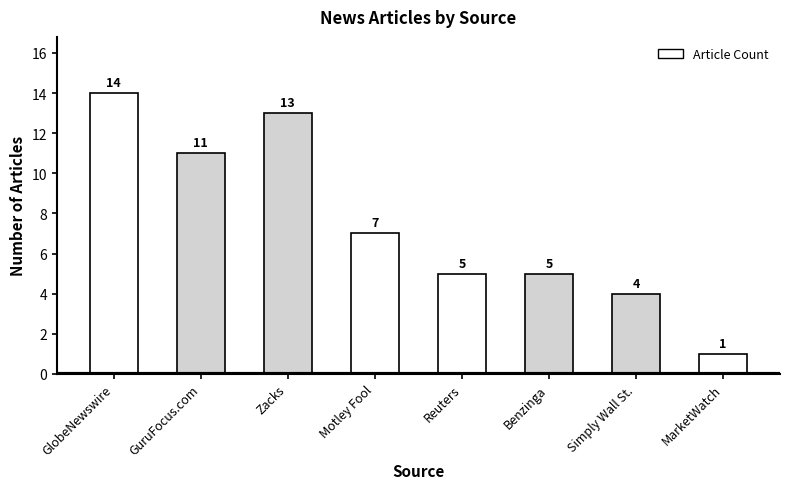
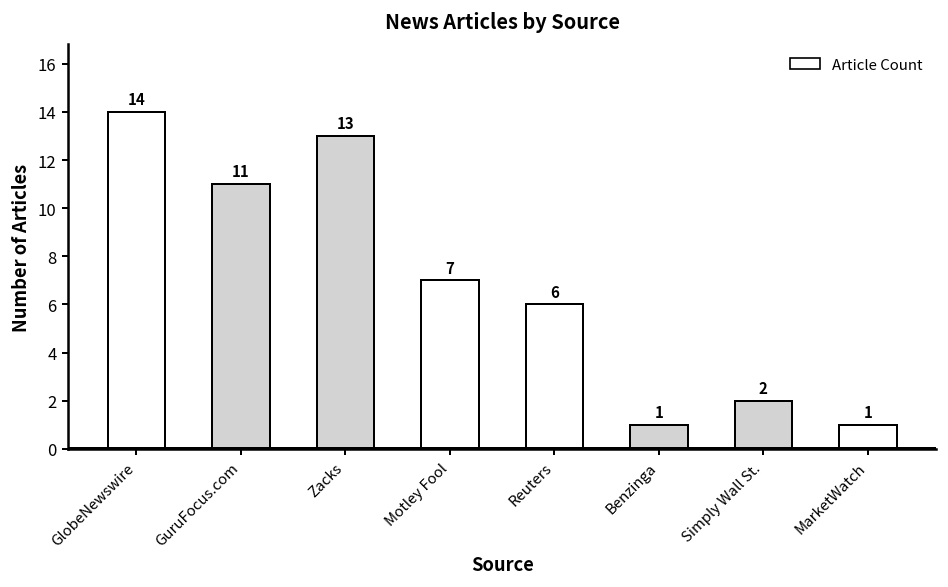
Reuters: 5 -> 6
Benzinga: 5 -> 1
Simply Wall St.: 4 -> 2
